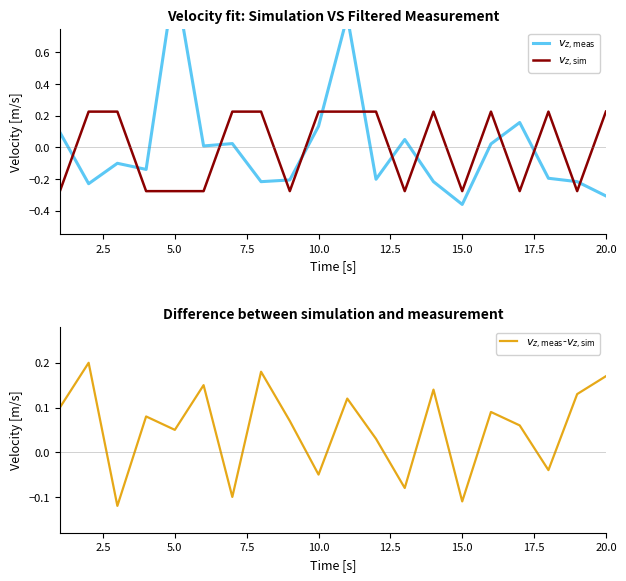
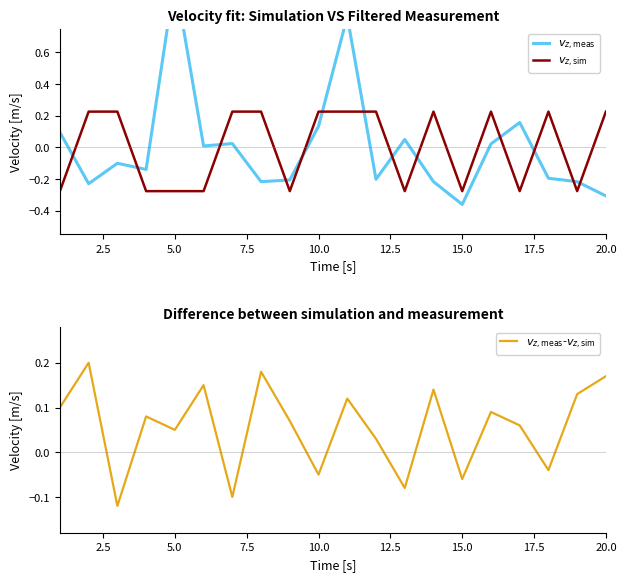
Difference between simulation and measurement, 15.0: -0.11 -> -0.06
